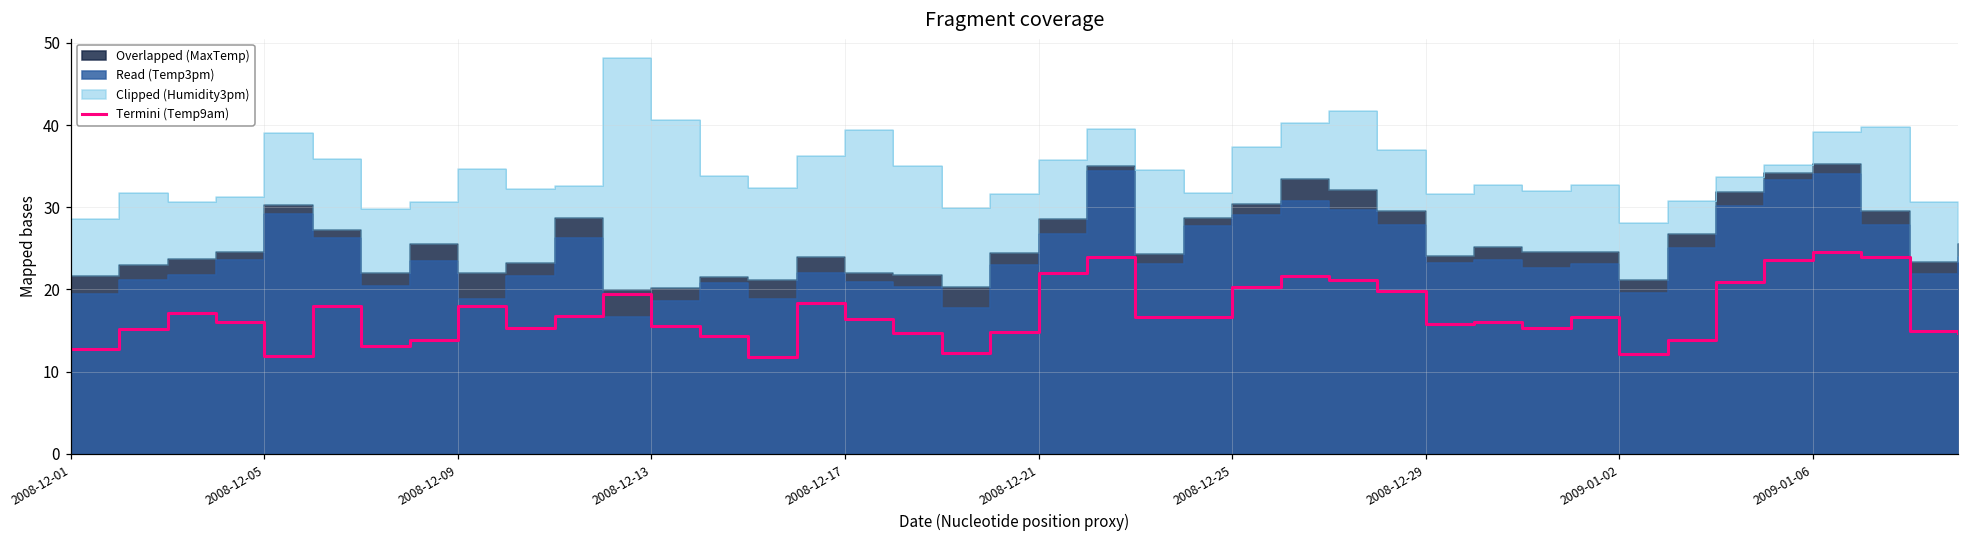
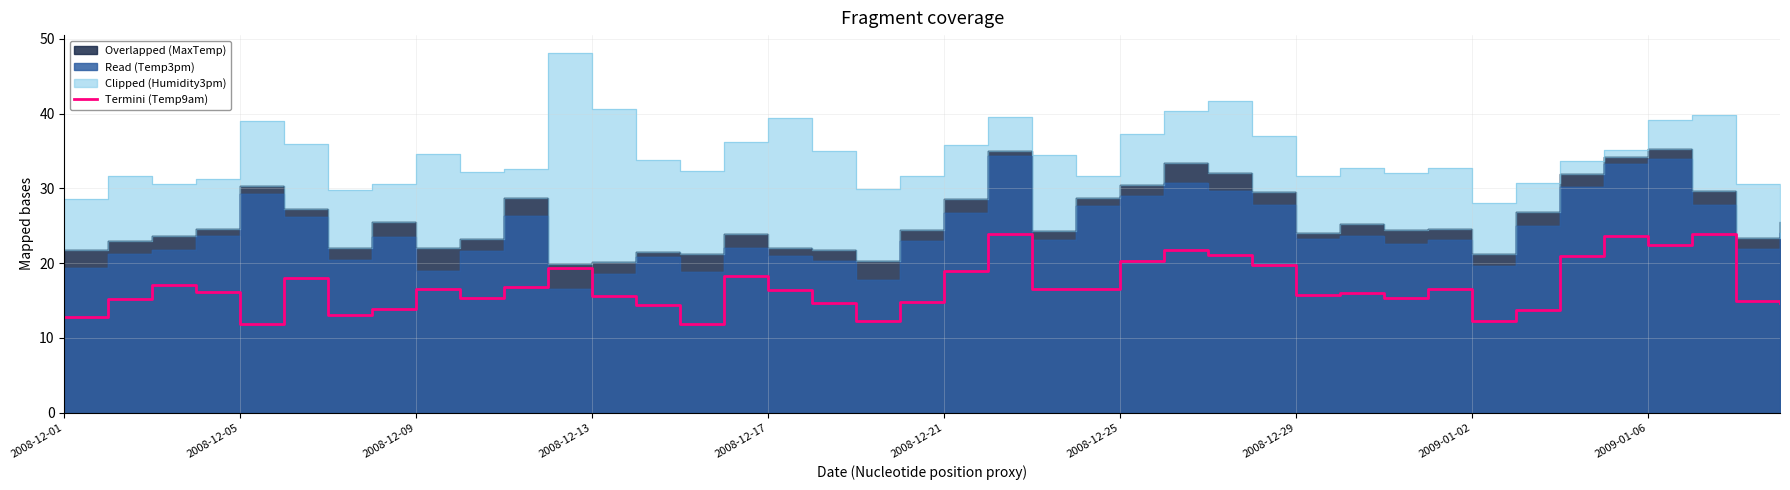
Termini (Temp9am), 2008-12-09: 18 -> 17
Termini (Temp9am), 2008-12-21: 22 -> 19
Termini (Temp9am), 2009-01-06: 25 -> 22
